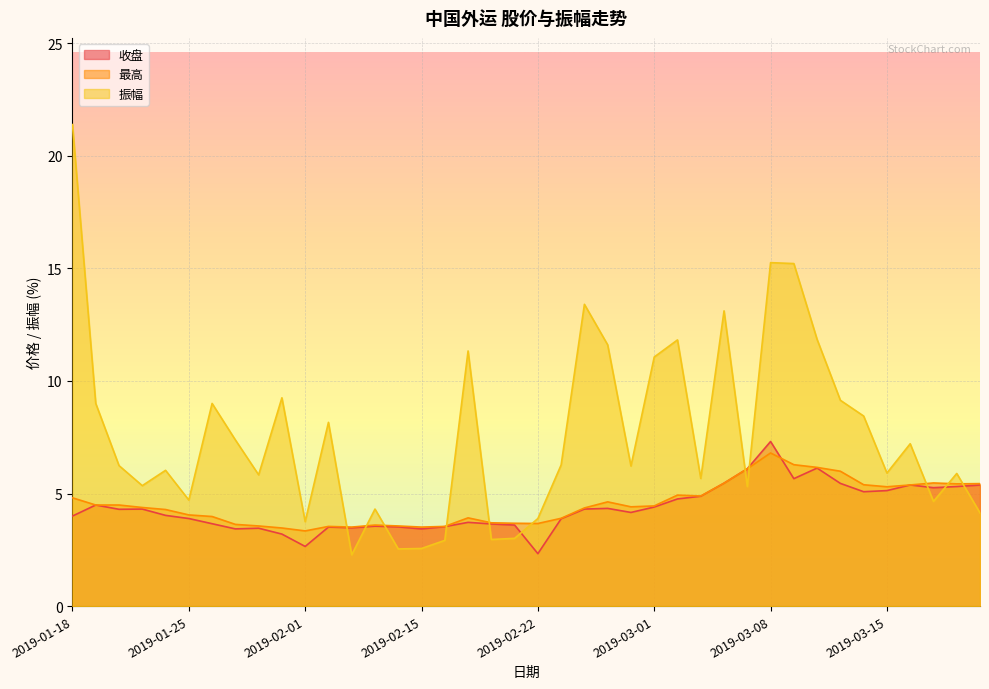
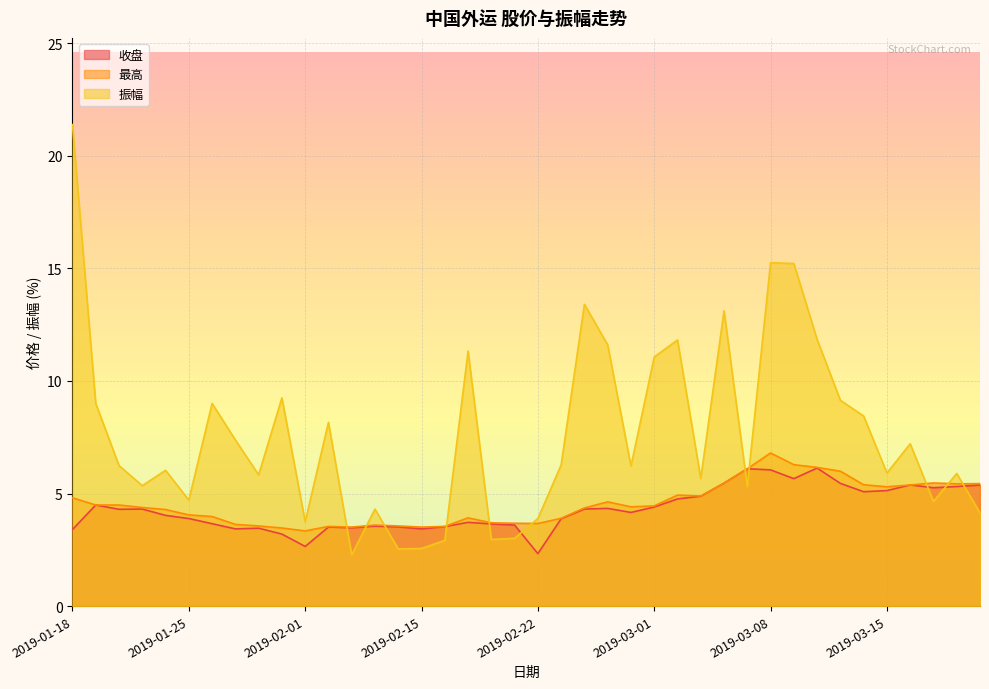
收盘, 2019-01-18: 4.0 -> 3.4
收盘, 2019-03-08: 7.3 -> 6.1
